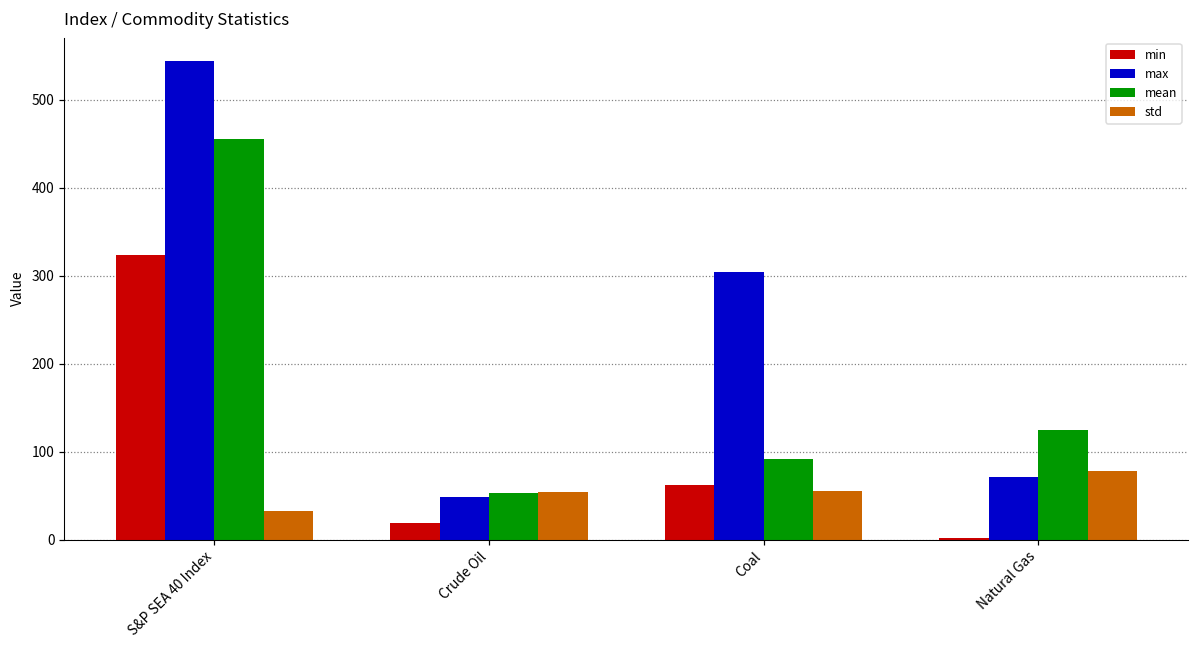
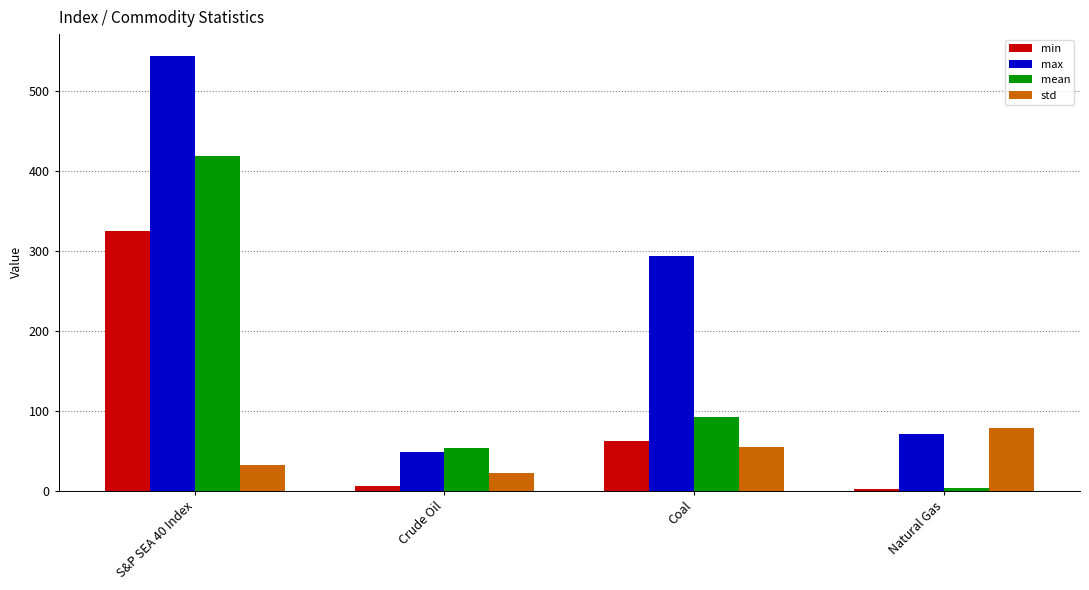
mean, S&P SEA 40 Index: 460 -> 420
min, Crude Oil: 20 -> 10
std, Crude Oil: 50 -> 20
max, Coal: 300 -> 290
mean, Natural Gas: 130 -> 0
